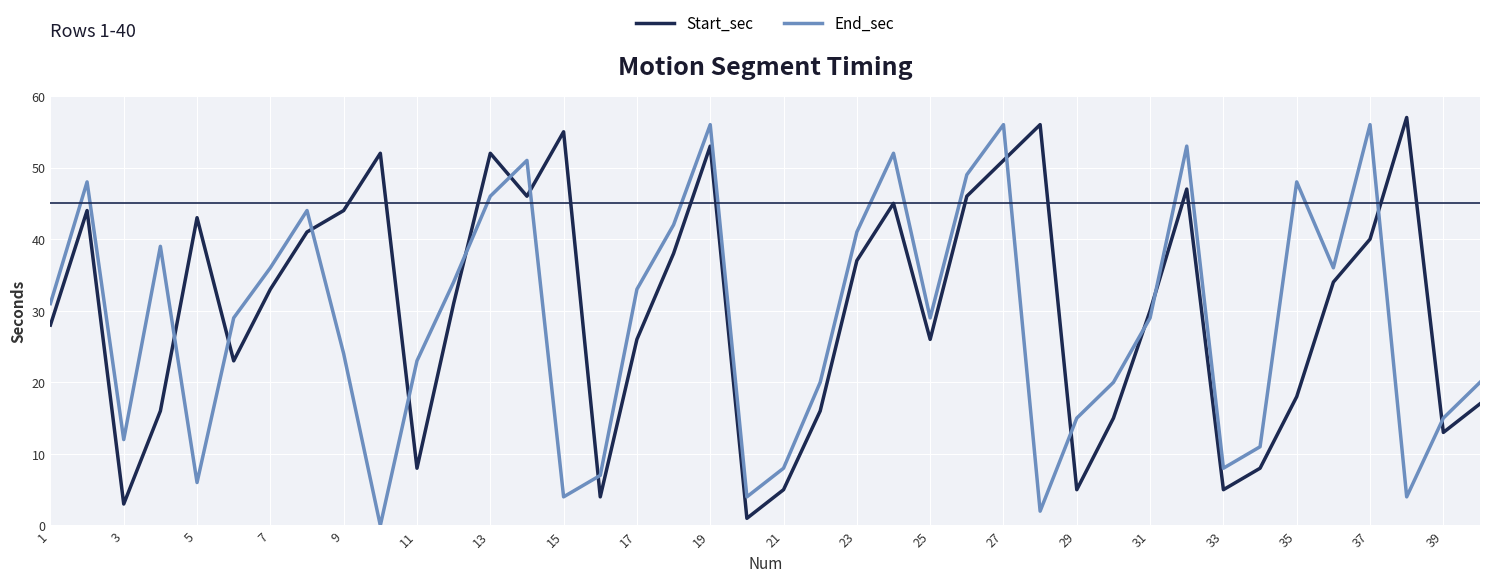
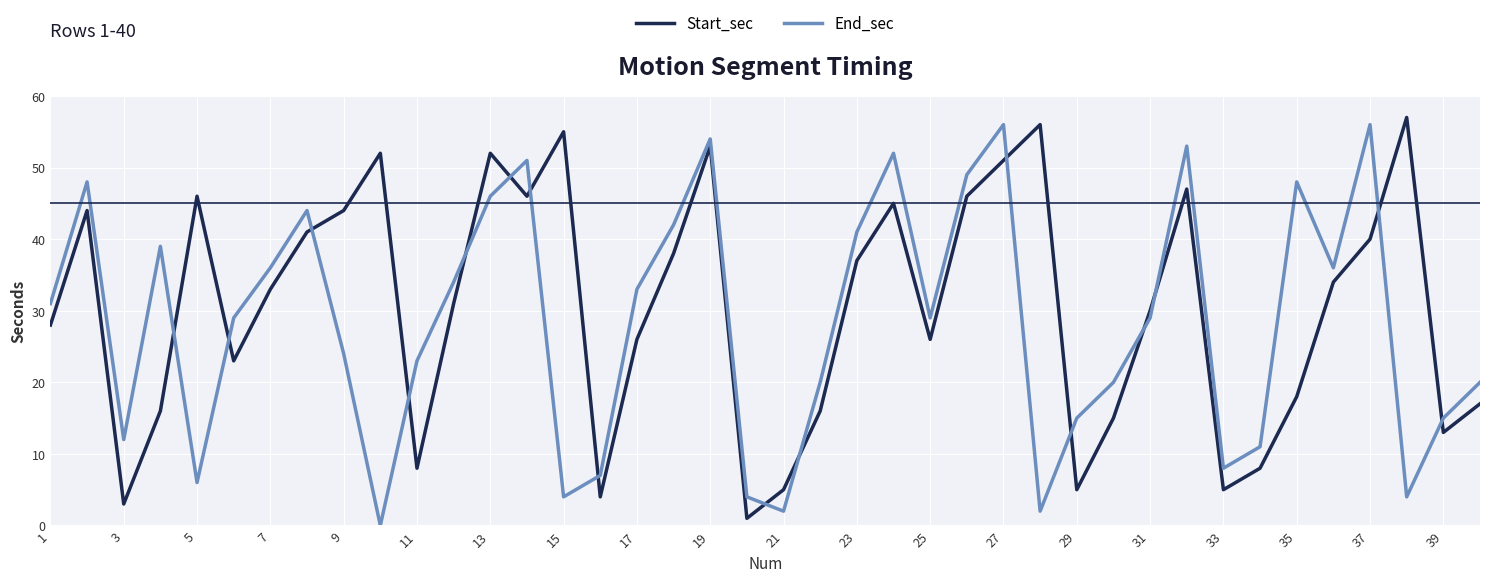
Start_sec, 5: 43 -> 46
End_sec, 19: 56 -> 54
End_sec, 21: 8 -> 2
